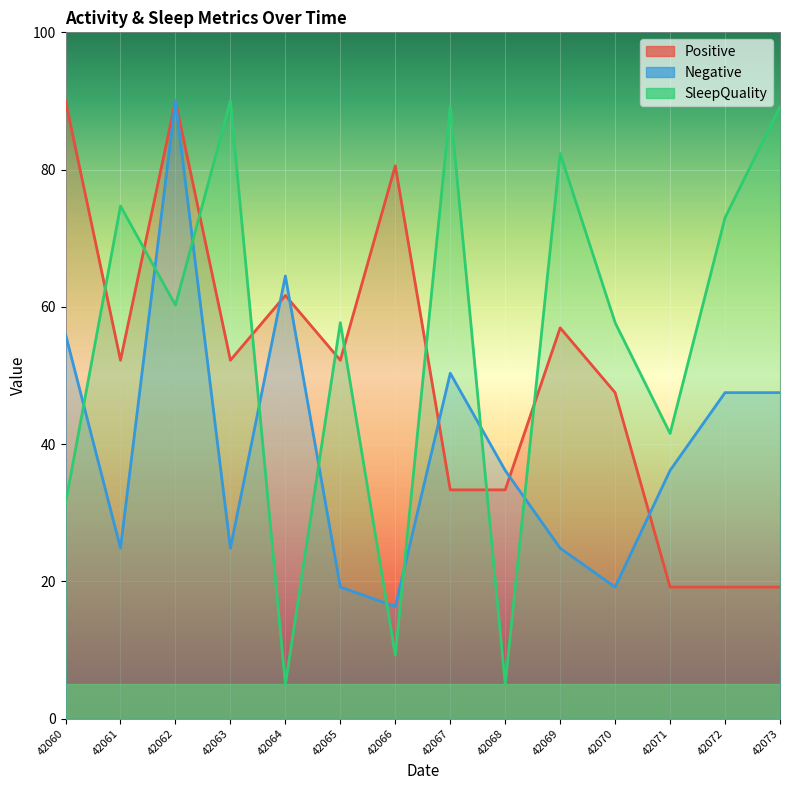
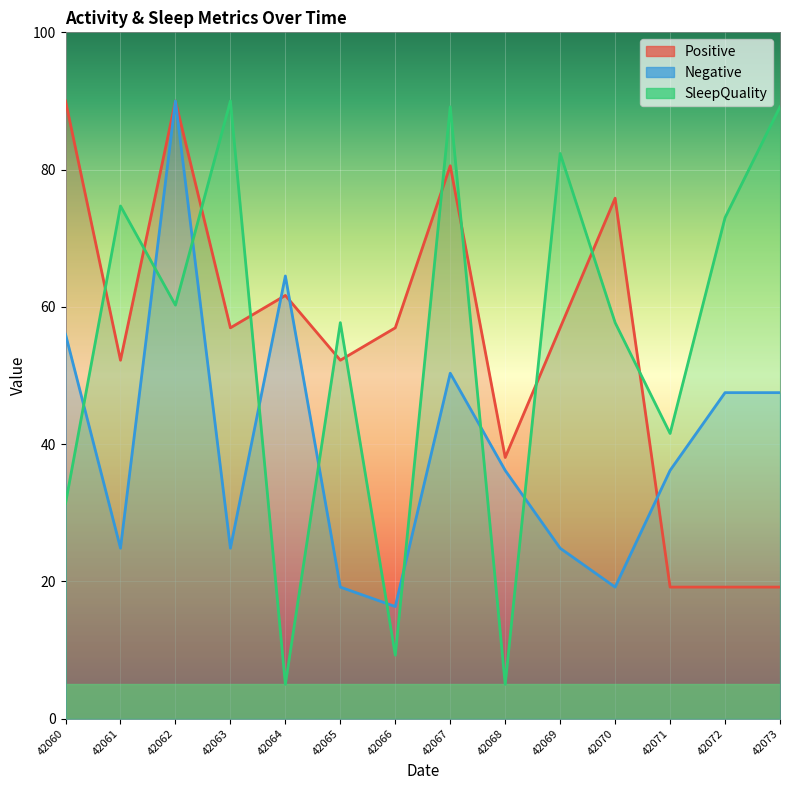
Positive, 42063: 52 -> 57
Positive, 42066: 81 -> 57
Positive, 42067: 33 -> 81
Positive, 42068: 33 -> 38
Positive, 42070: 48 -> 76
